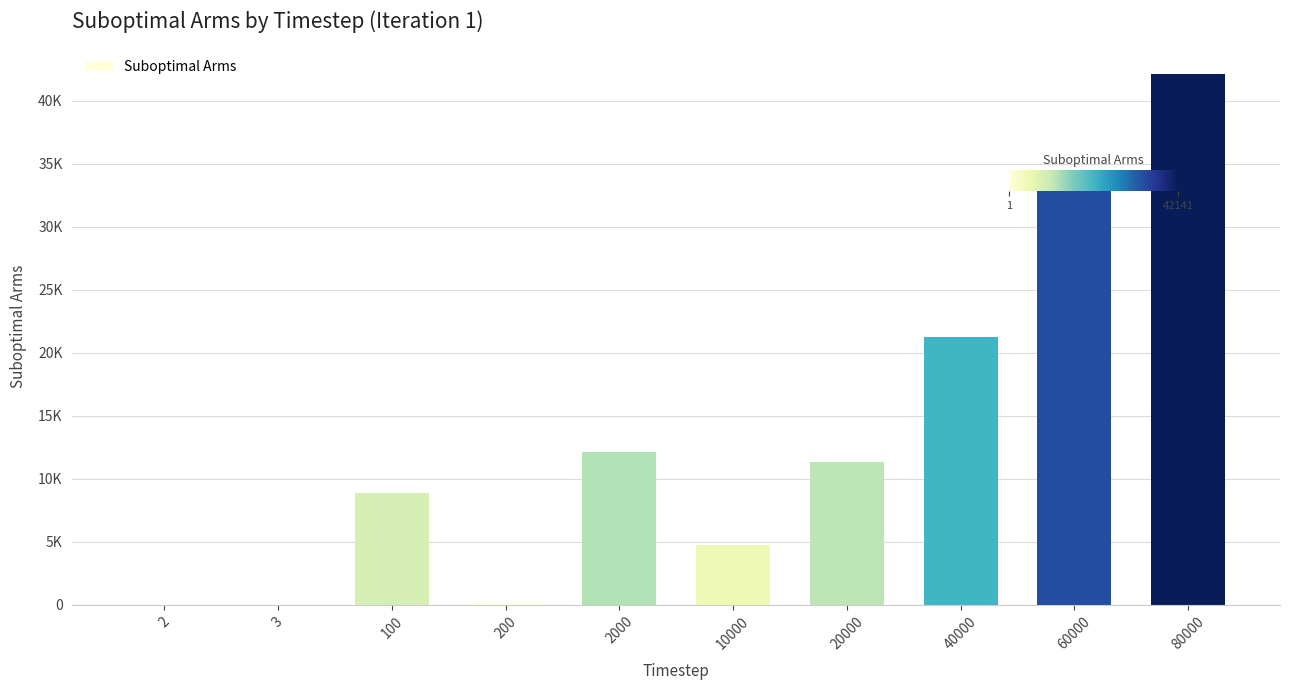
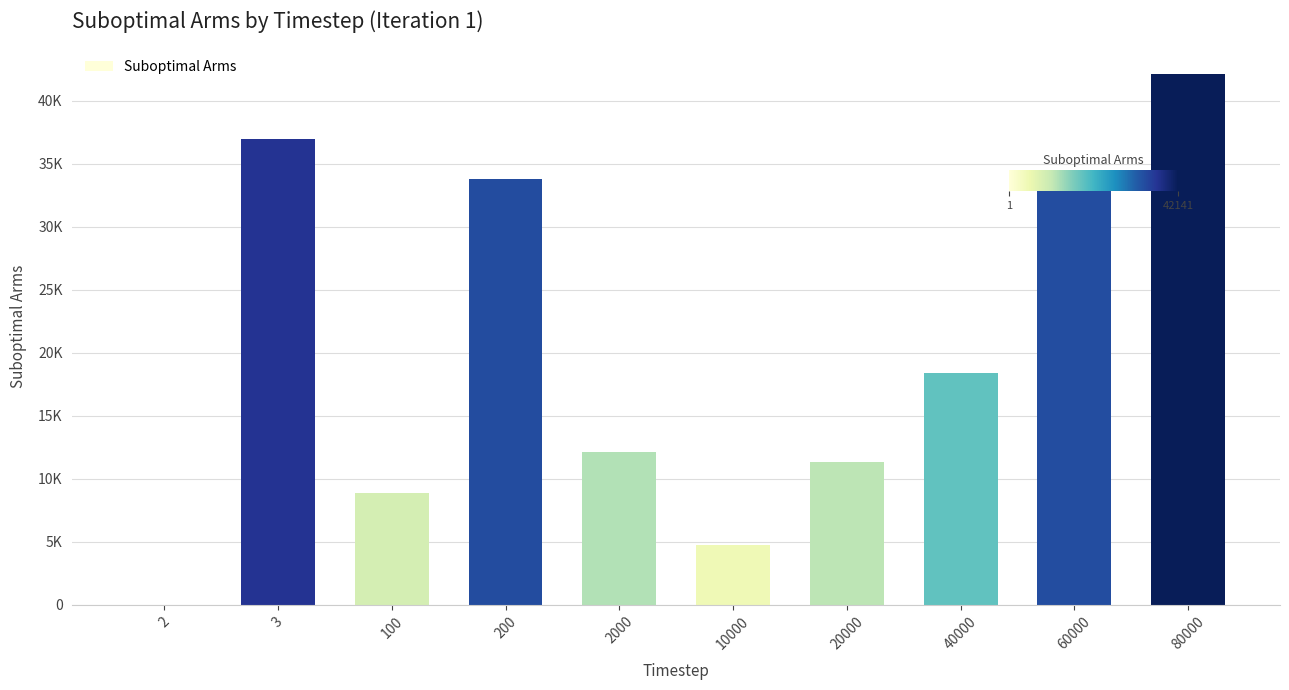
3: 0 -> 37000
200: 100 -> 33800
40000: 21200 -> 18400
